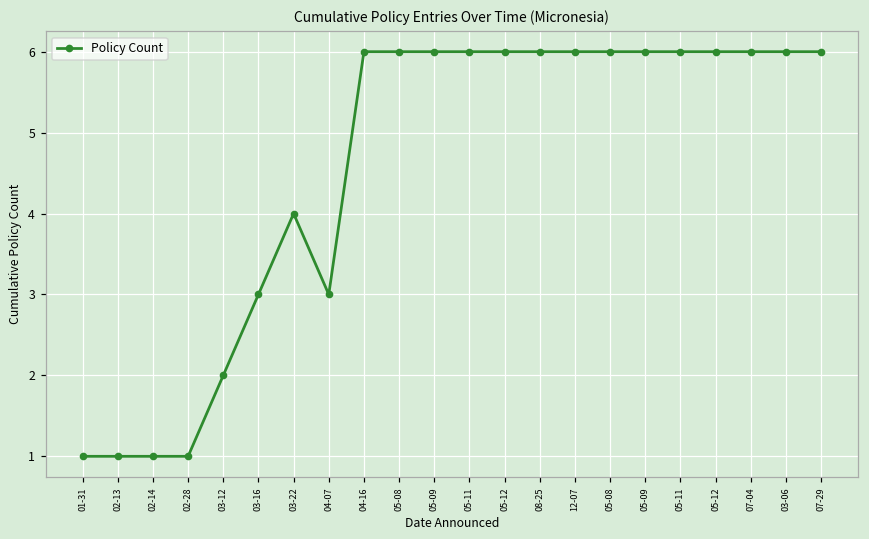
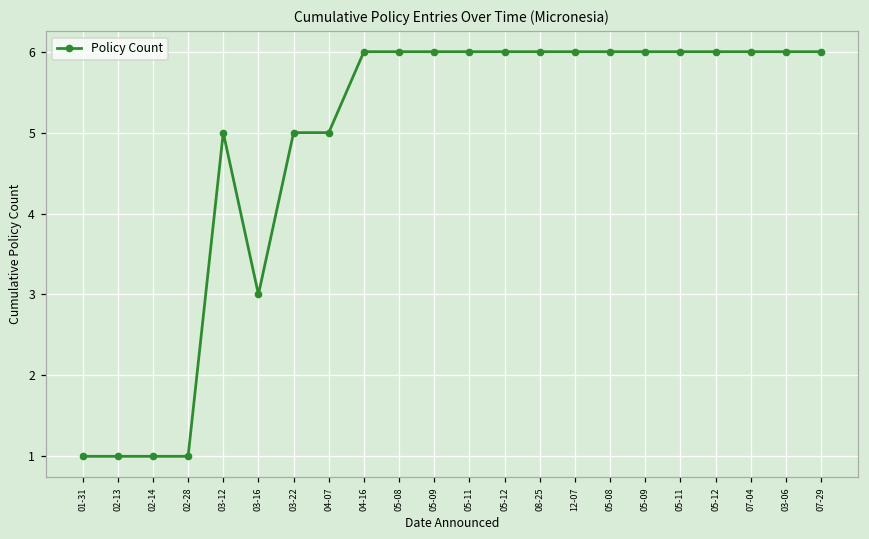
03-12: 2 -> 5
03-22: 4 -> 5
04-07: 3 -> 5
